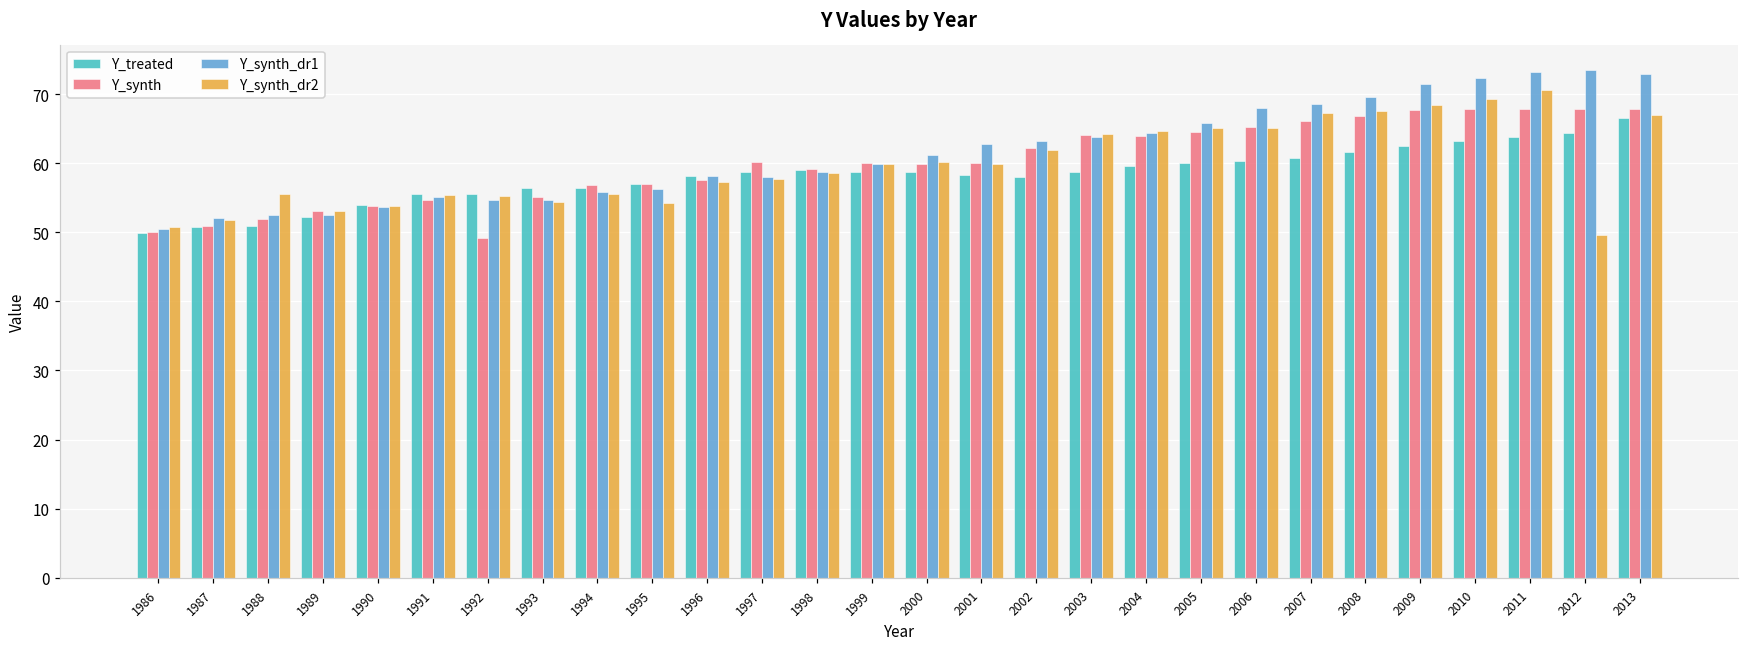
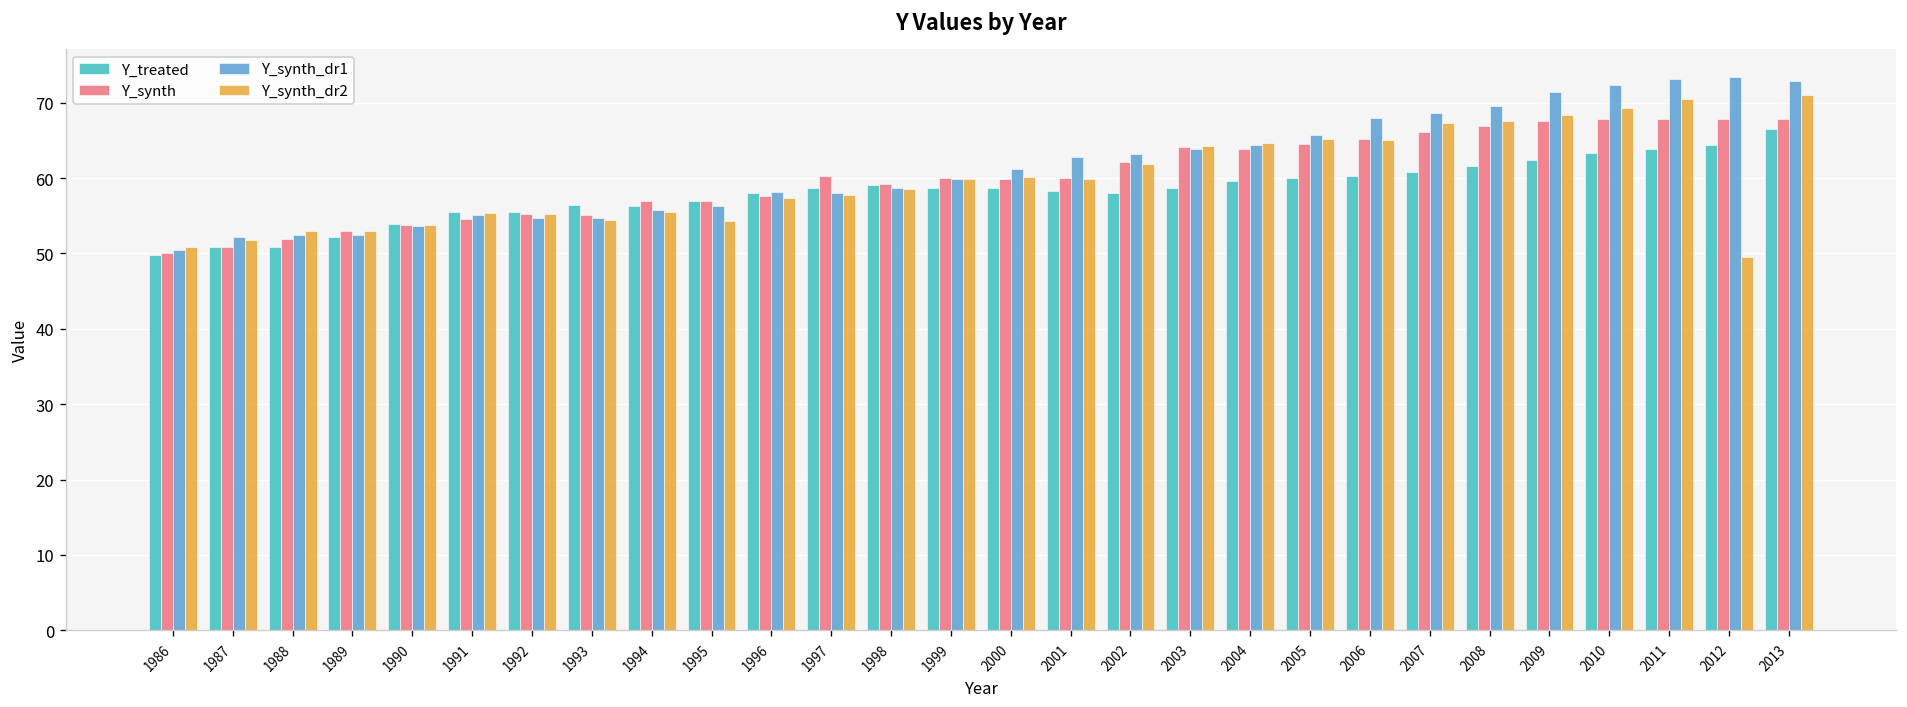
Y_synth_dr2, 1988: 56 -> 53
Y_synth, 1992: 49 -> 55
Y_synth_dr2, 2013: 67 -> 71
